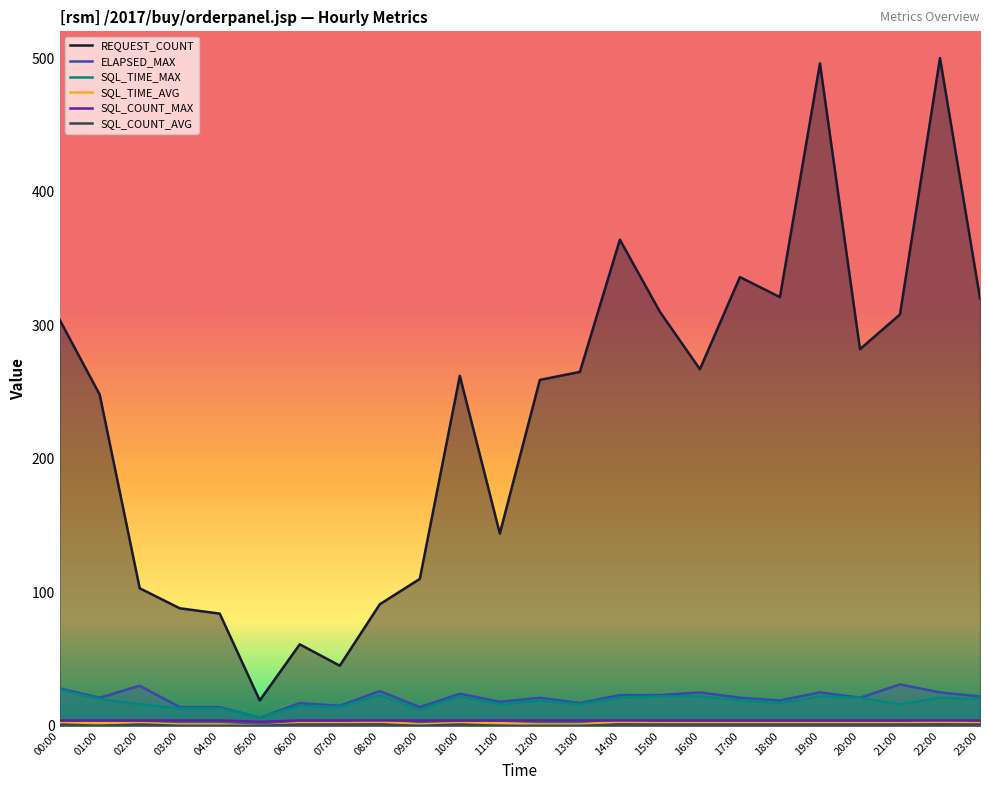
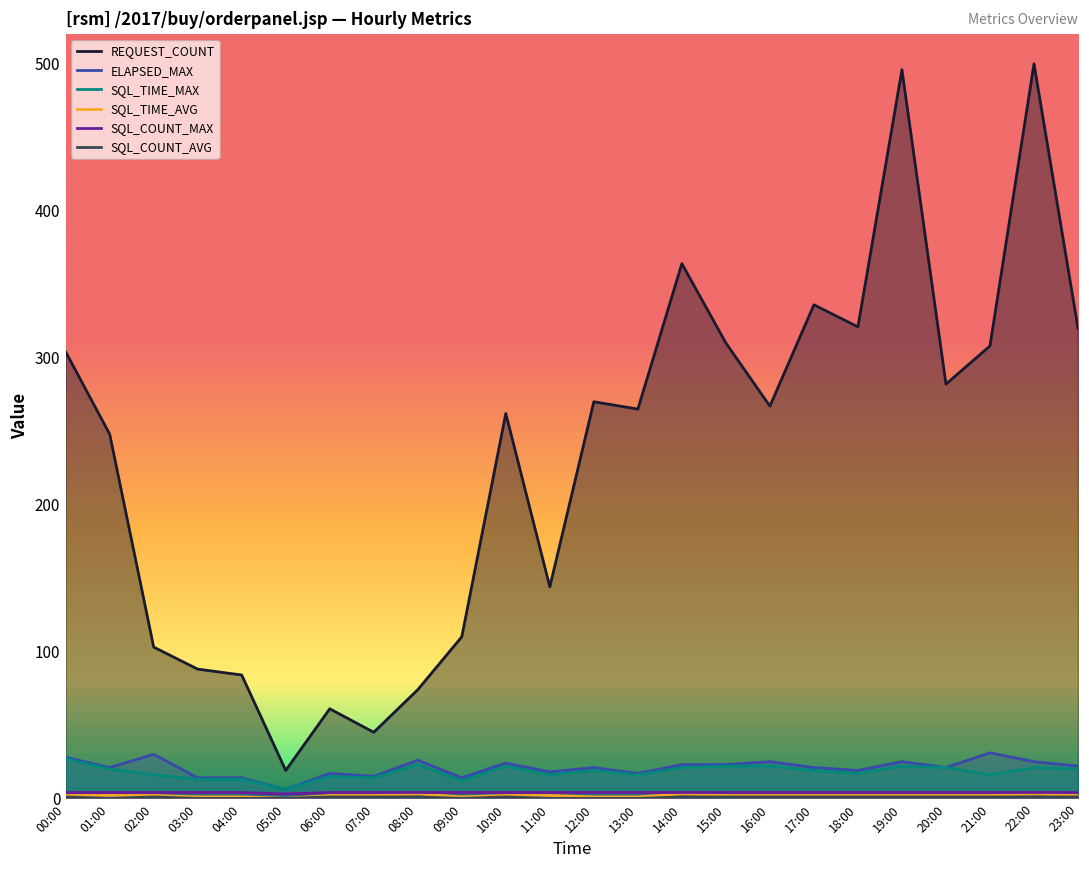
REQUEST_COUNT, 08:00: 91 -> 74
REQUEST_COUNT, 12:00: 259 -> 270
